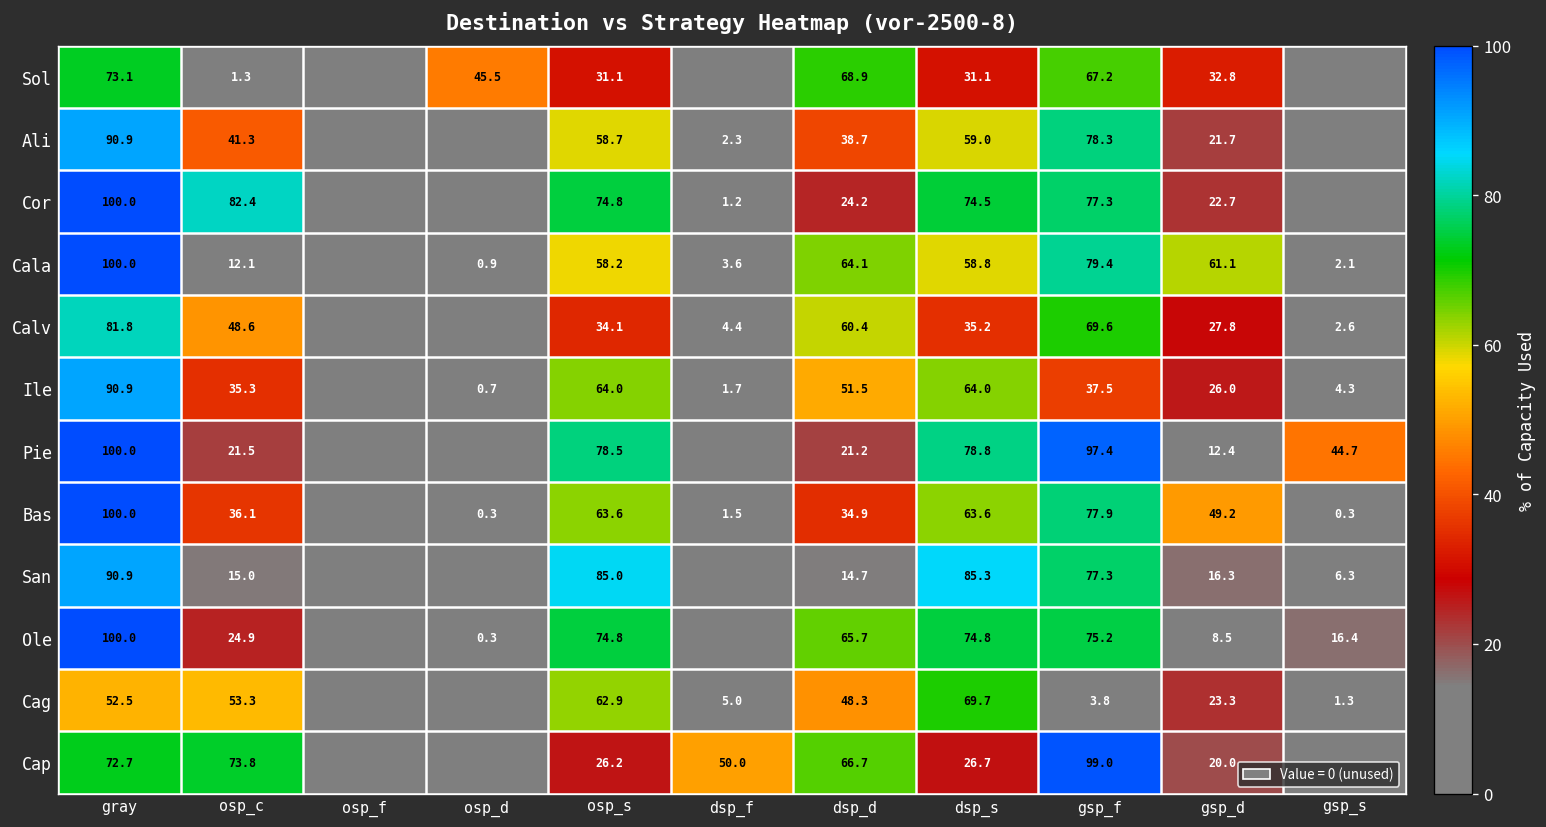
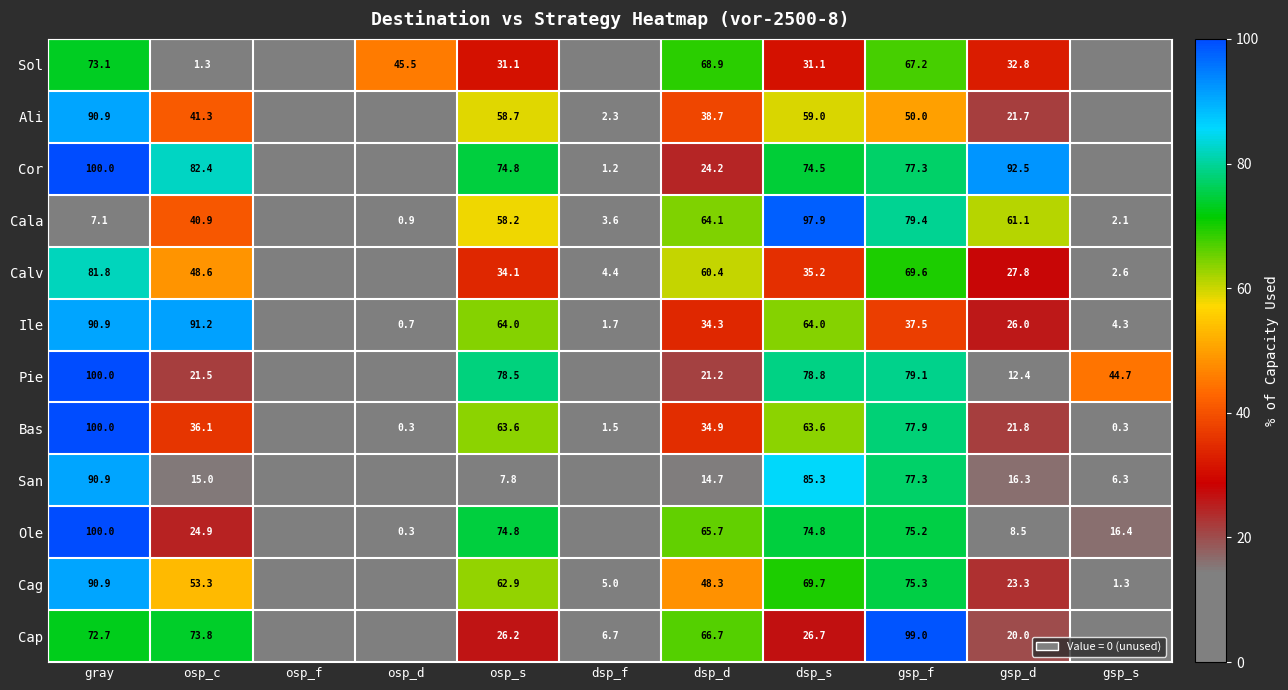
Ali, gsp_f: 78.3 -> 50.0
Cor, gsp_d: 22.7 -> 92.5
Cala, gray: 100.0 -> 7.1
Cala, osp_c: 12.1 -> 40.9
Cala, dsp_s: 58.8 -> 97.9
Ile, osp_c: 35.3 -> 91.2
Ile, dsp_d: 51.5 -> 34.3
Pie, gsp_f: 97.4 -> 79.1
Bas, gsp_d: 49.2 -> 21.8
San, osp_s: 85.0 -> 7.8
Cag, gray: 52.5 -> 90.9
Cag, gsp_f: 3.8 -> 75.3
Cap, dsp_f: 50.0 -> 6.7
